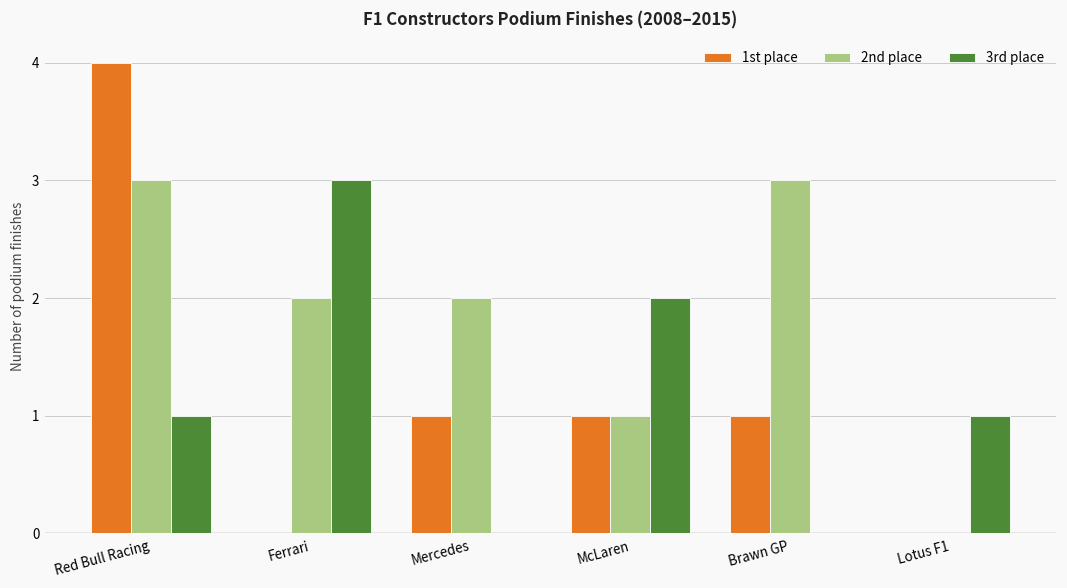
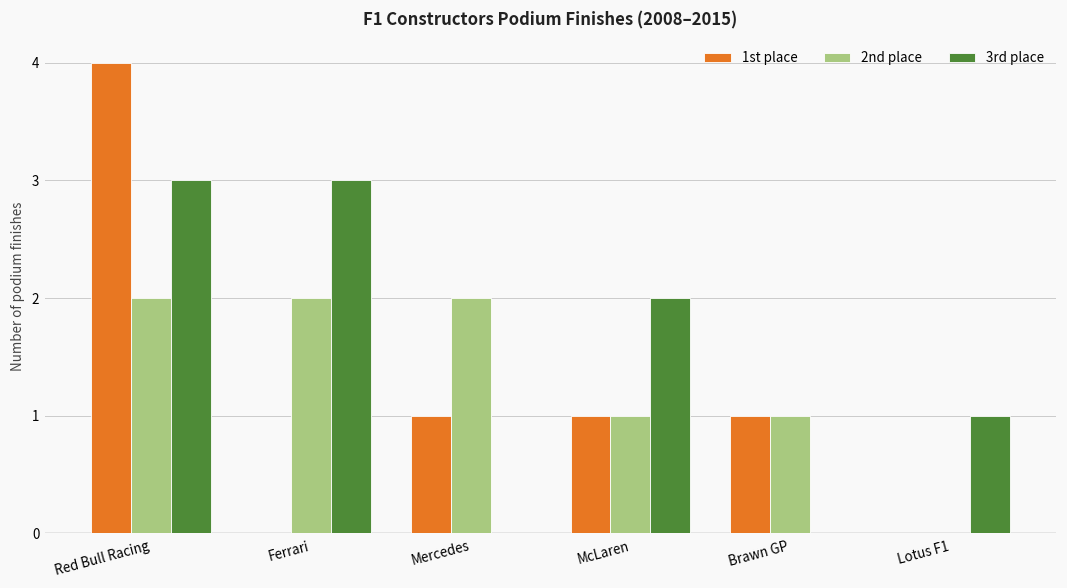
2nd place, Red Bull Racing: 3 -> 2
3rd place, Red Bull Racing: 1 -> 3
2nd place, Brawn GP: 3 -> 1
